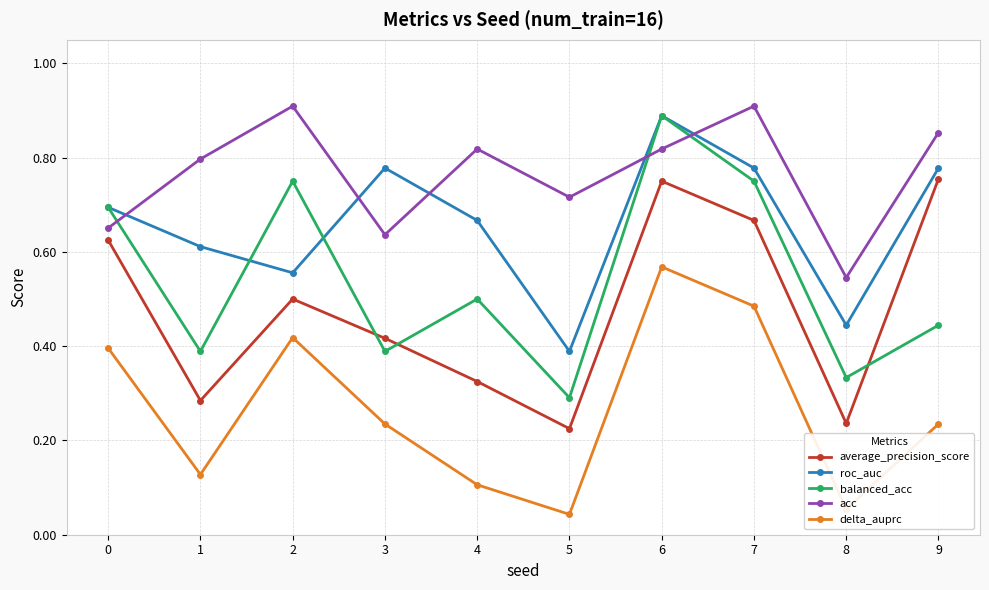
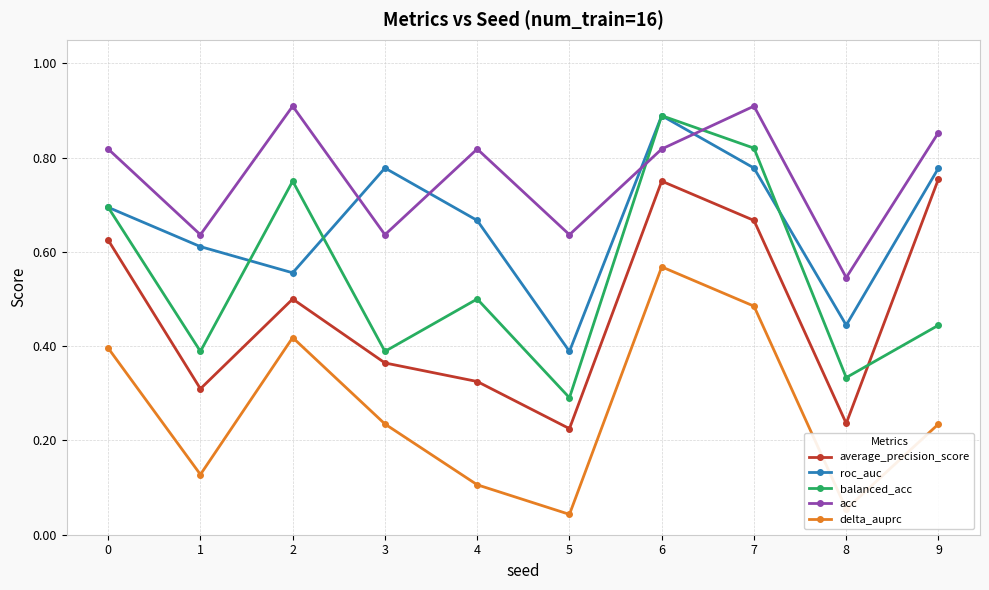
acc, 0: 0.65 -> 0.82
average_precision_score, 1: 0.28 -> 0.31
acc, 1: 0.80 -> 0.64
average_precision_score, 3: 0.42 -> 0.36
acc, 5: 0.72 -> 0.64
balanced_acc, 7: 0.75 -> 0.82
